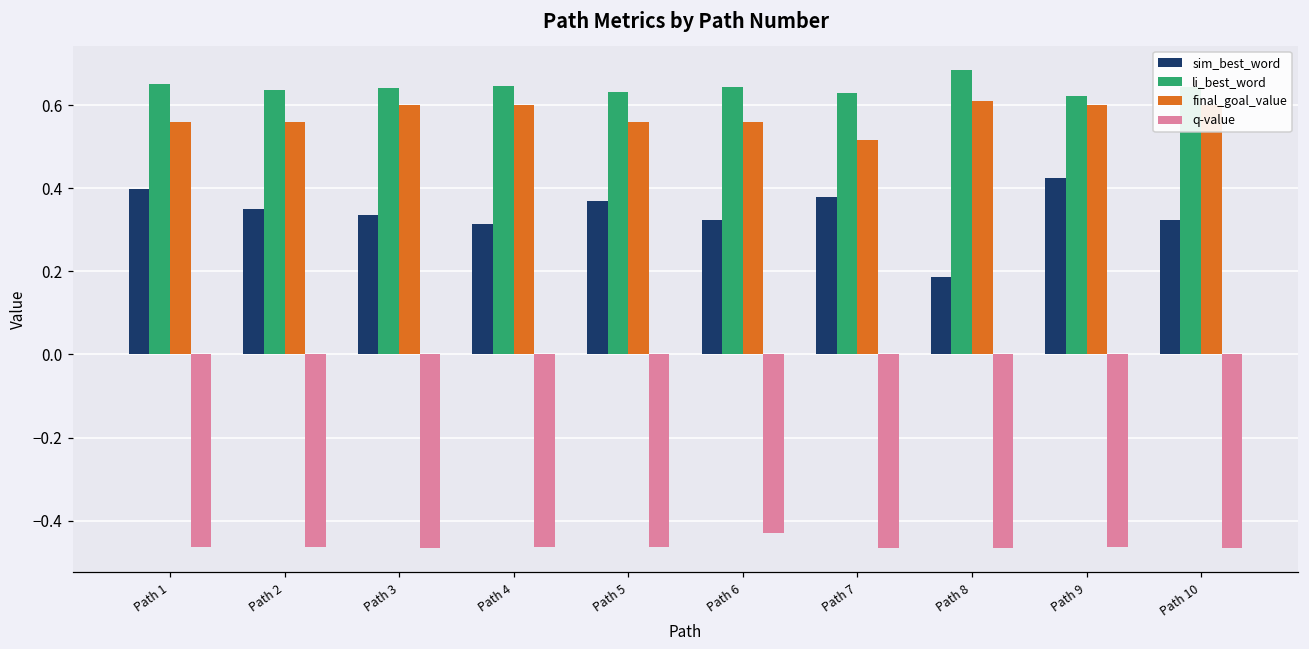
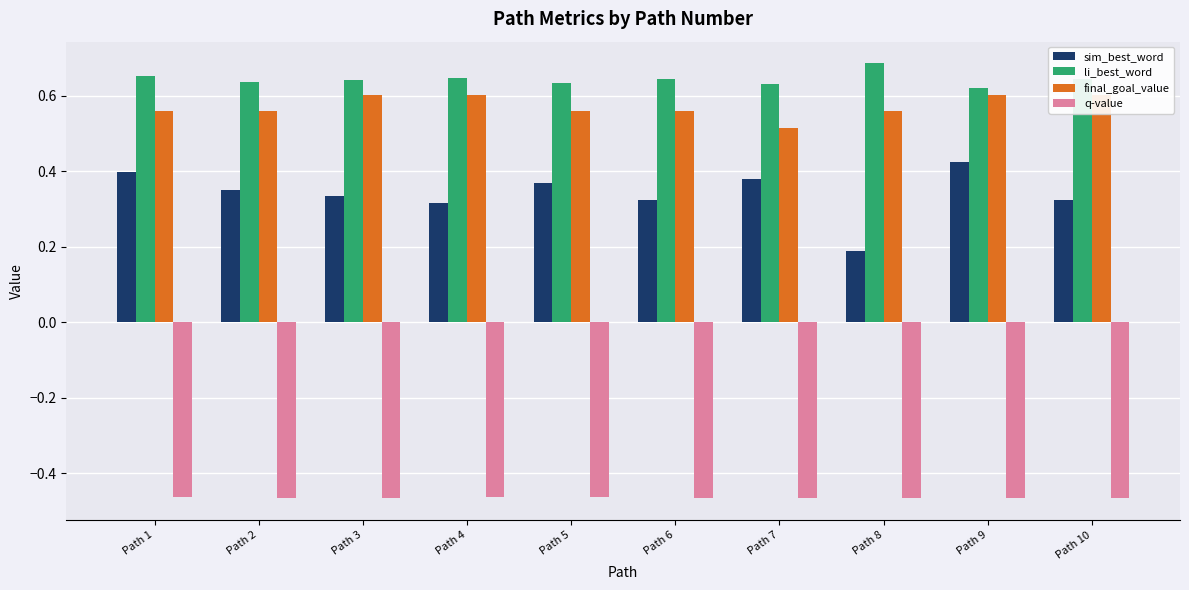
q-value, Path 6: -0.43 -> -0.46
final_goal_value, Path 8: 0.61 -> 0.56
